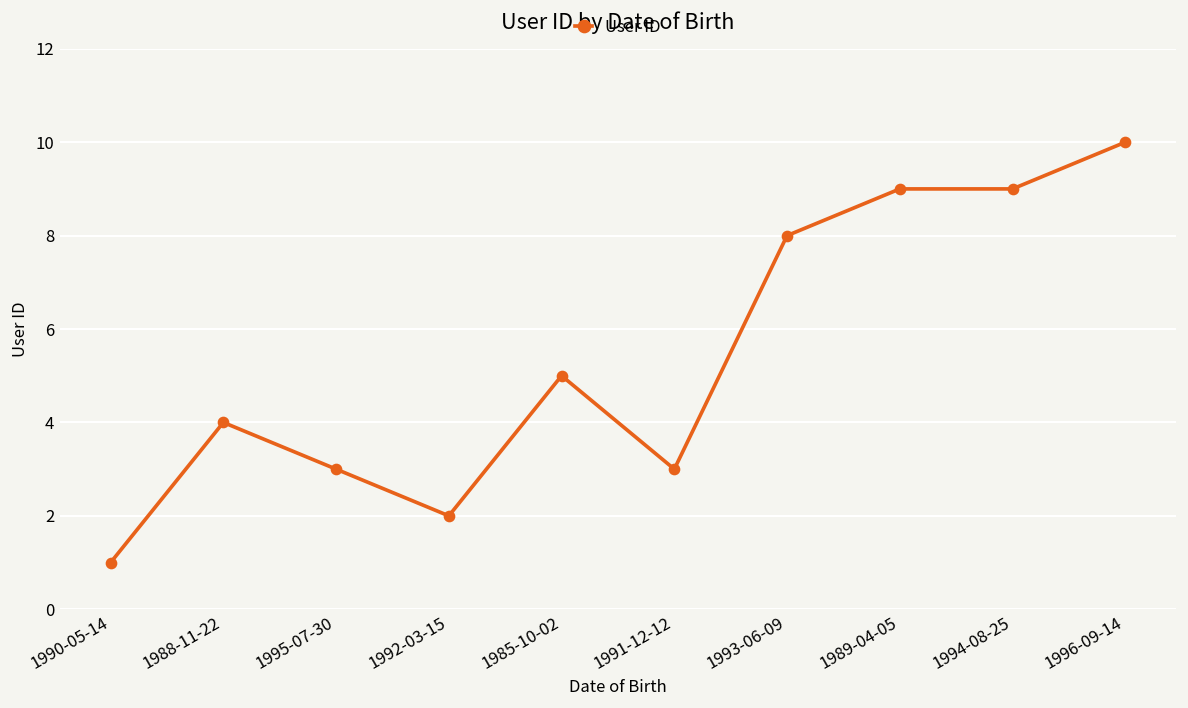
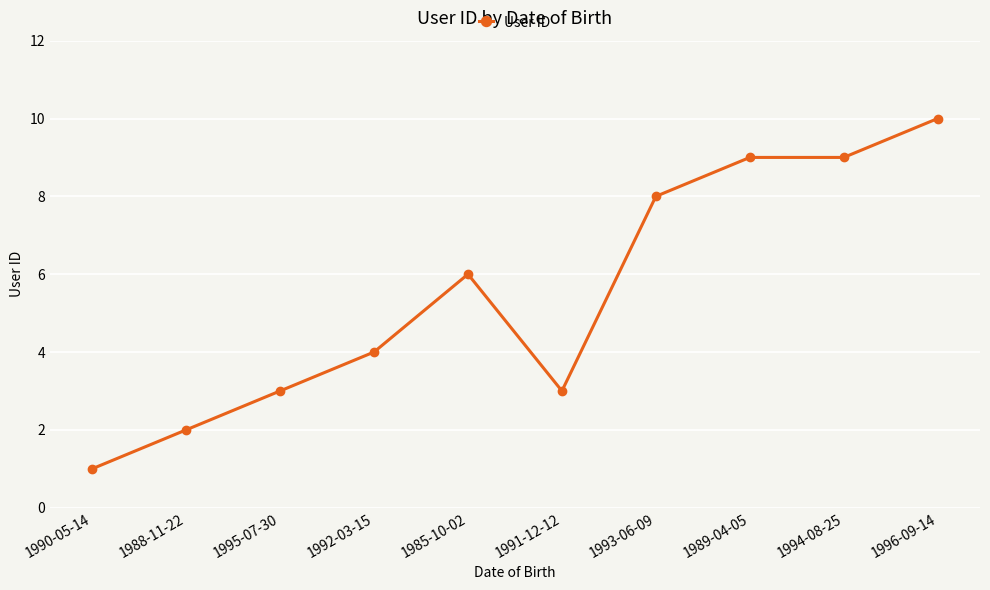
1988-11-22: 4 -> 2
1992-03-15: 2 -> 4
1985-10-02: 5 -> 6
